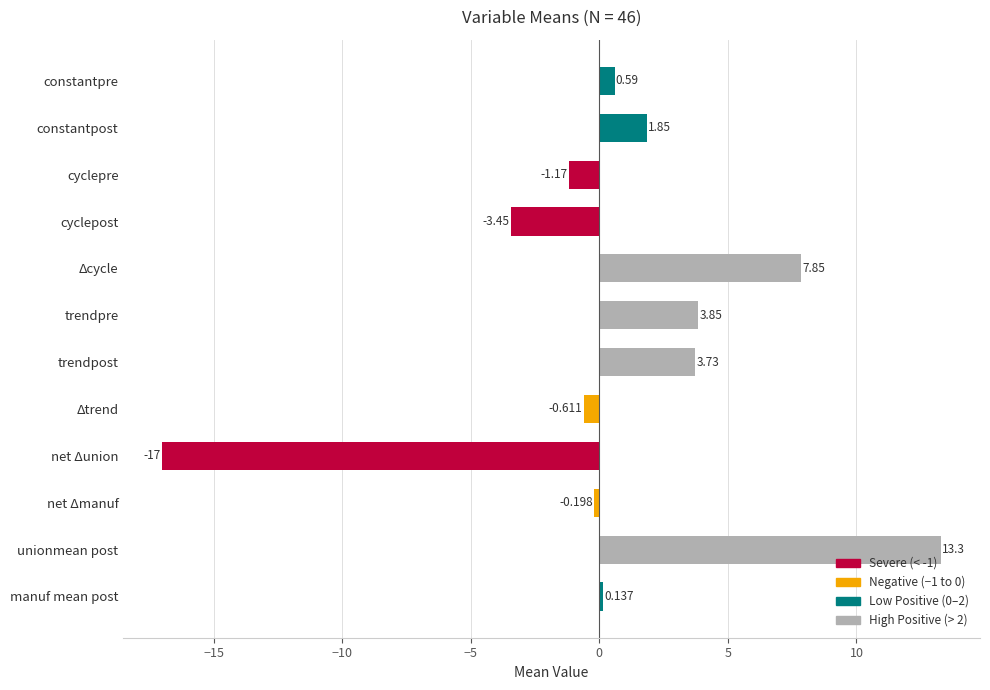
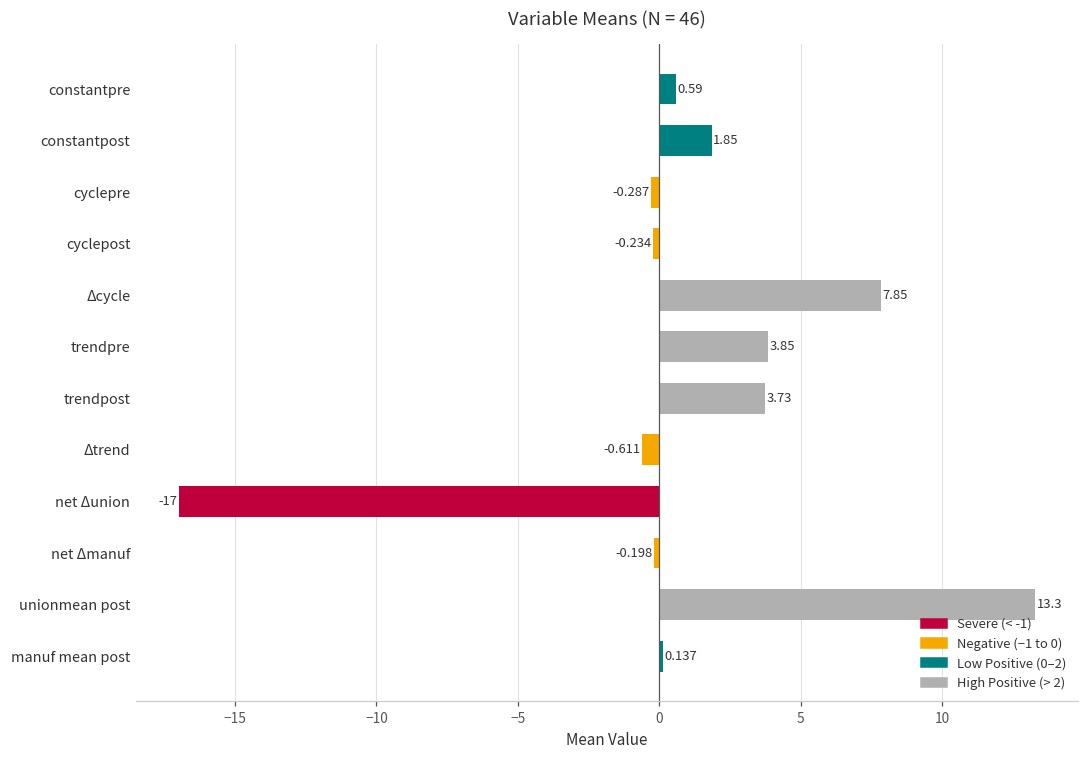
cyclepre: -1.17 -> -0.287
cyclepost: -3.45 -> -0.234
